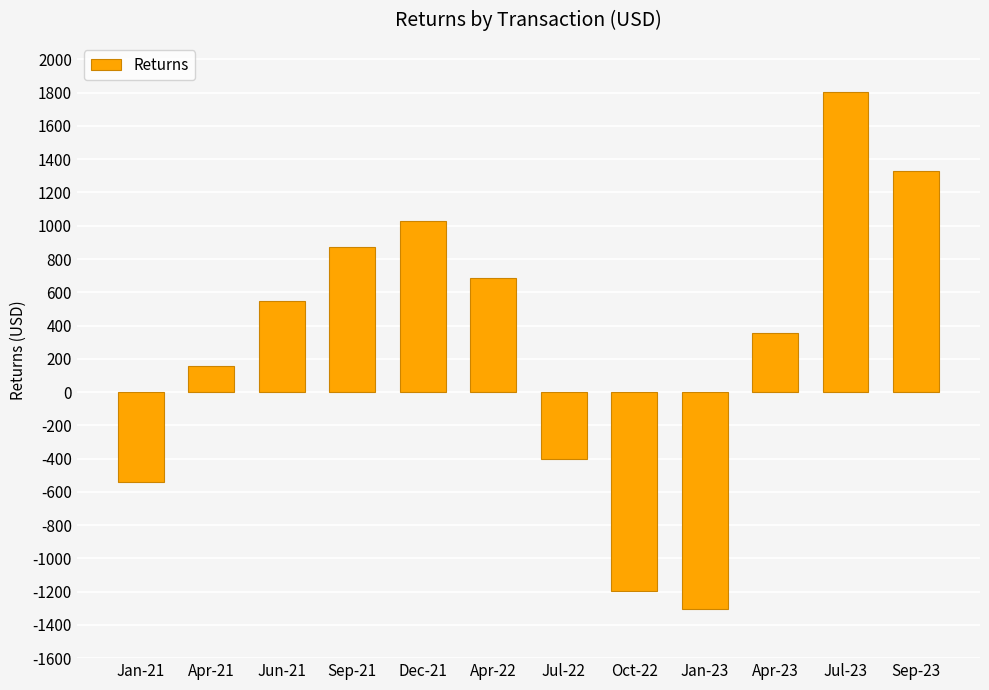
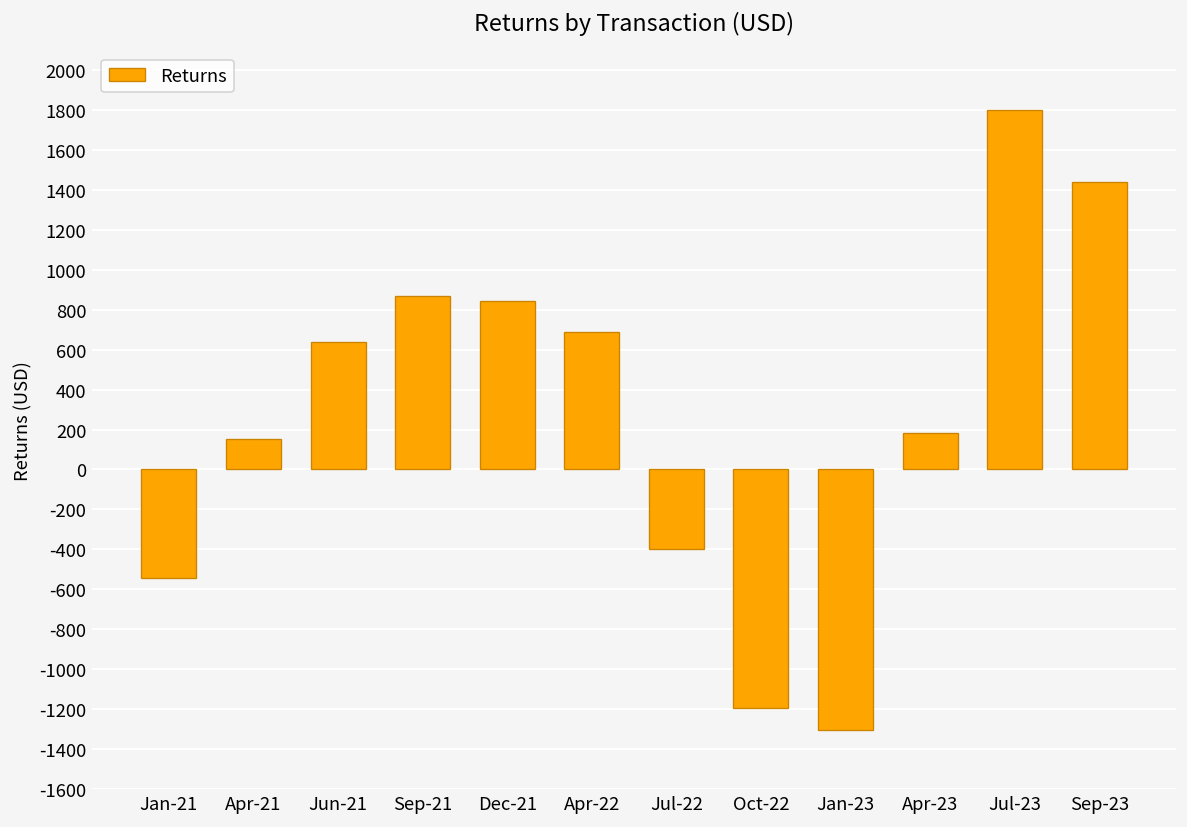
Jun-21: 550 -> 640
Dec-21: 1030 -> 840
Apr-23: 350 -> 180
Sep-23: 1330 -> 1440
